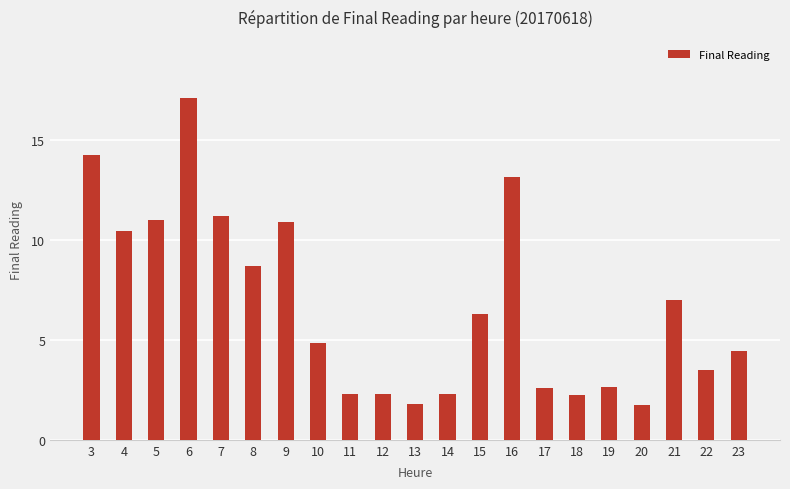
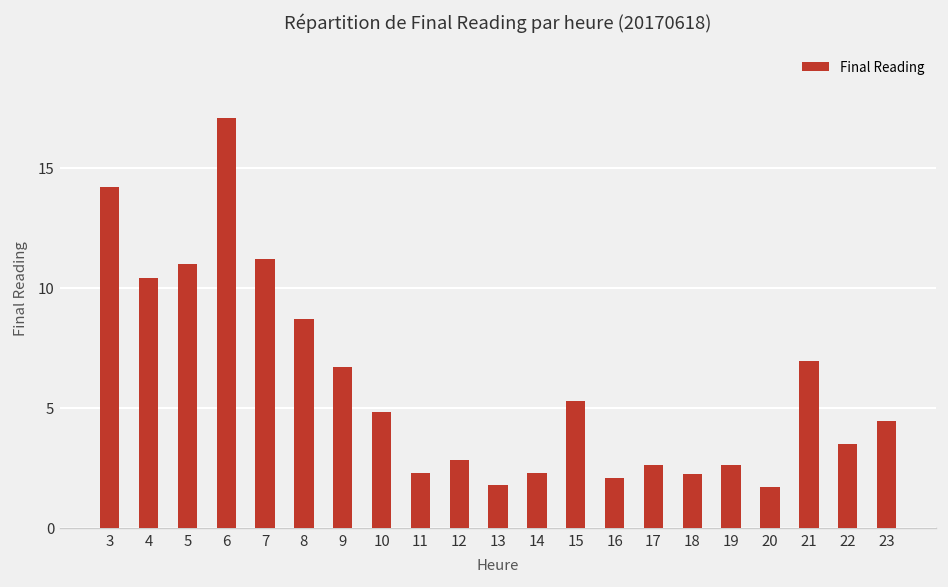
9: 10.9 -> 6.7
12: 2.3 -> 2.8
15: 6.3 -> 5.3
16: 13.1 -> 2.1
